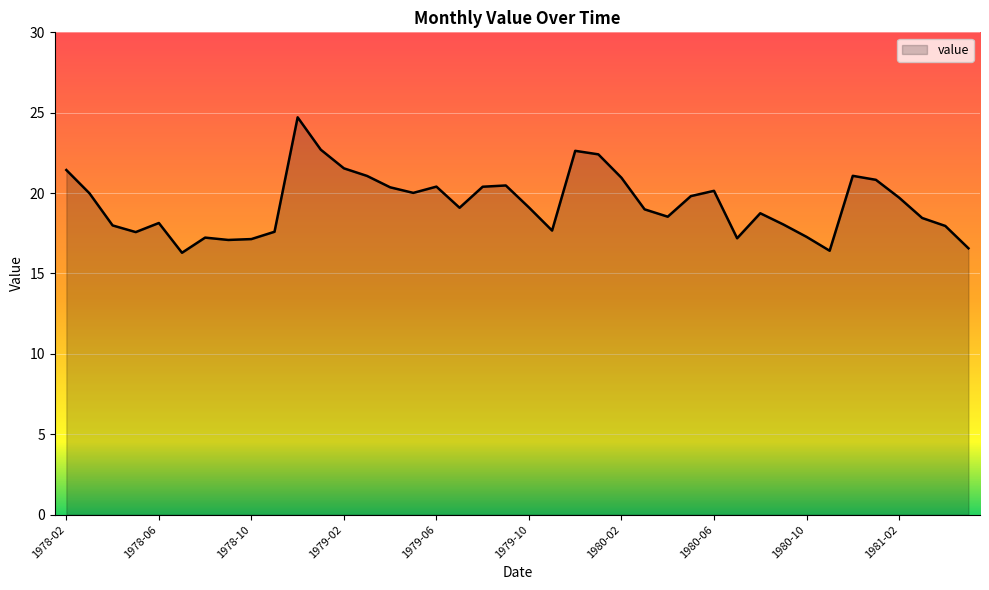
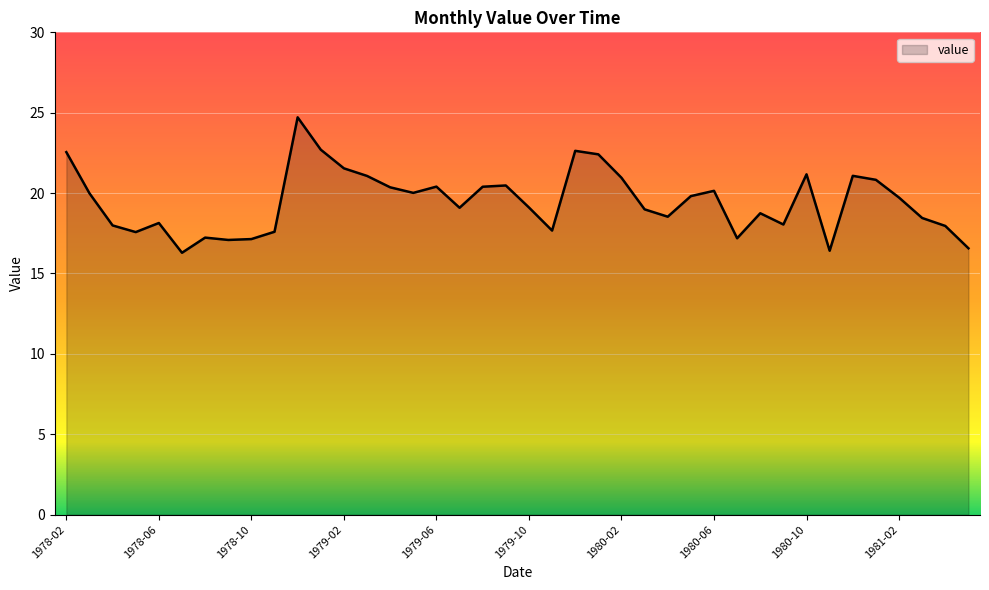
1978-02: 21.4 -> 22.5
1980-10: 17.3 -> 21.2
